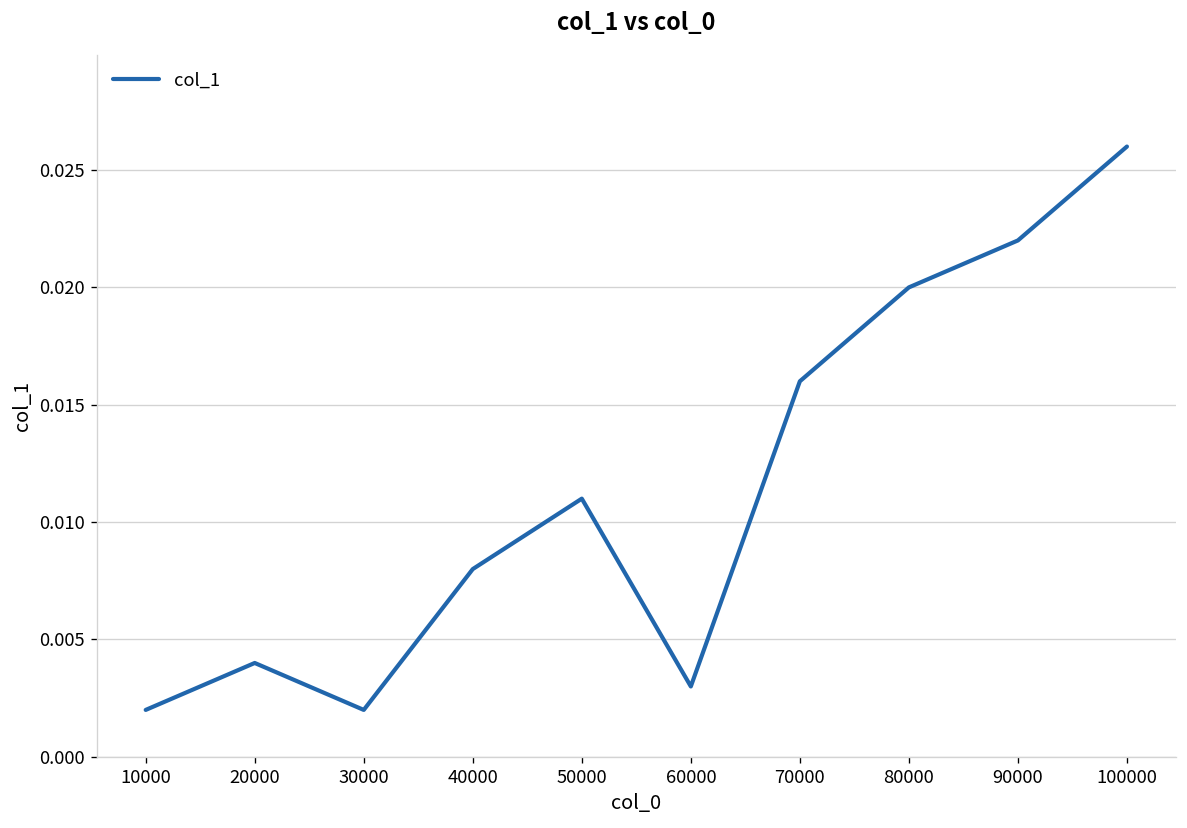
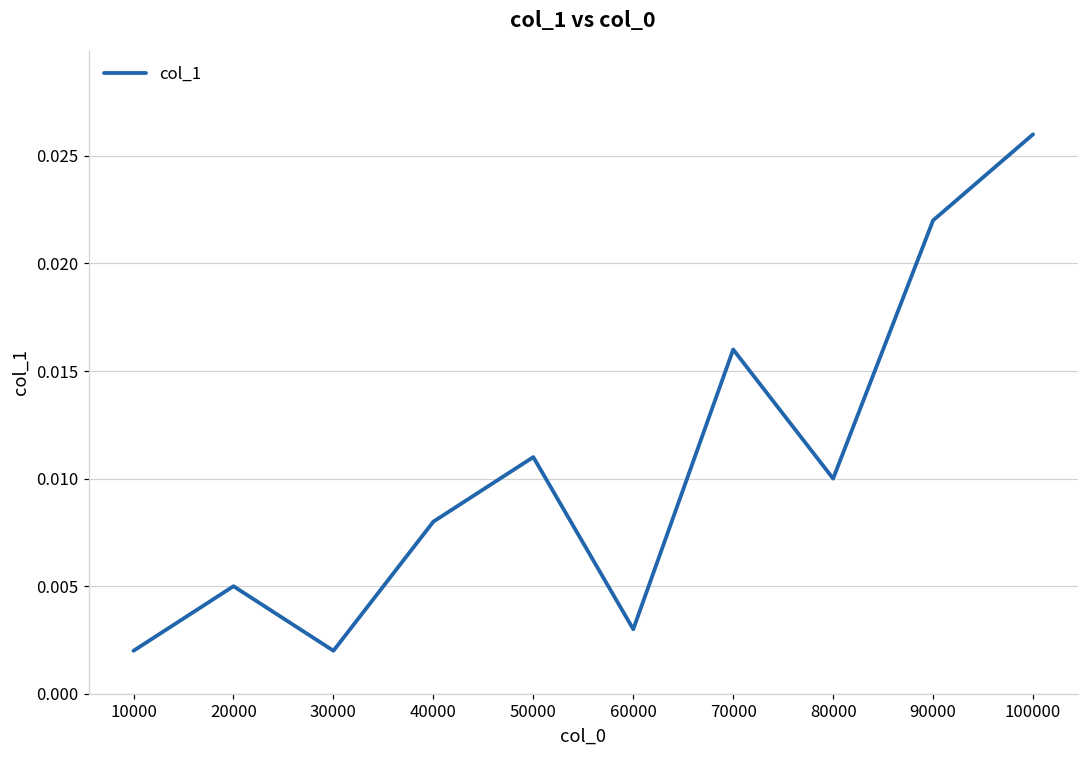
20000: 0.004 -> 0.005
80000: 0.02 -> 0.01
